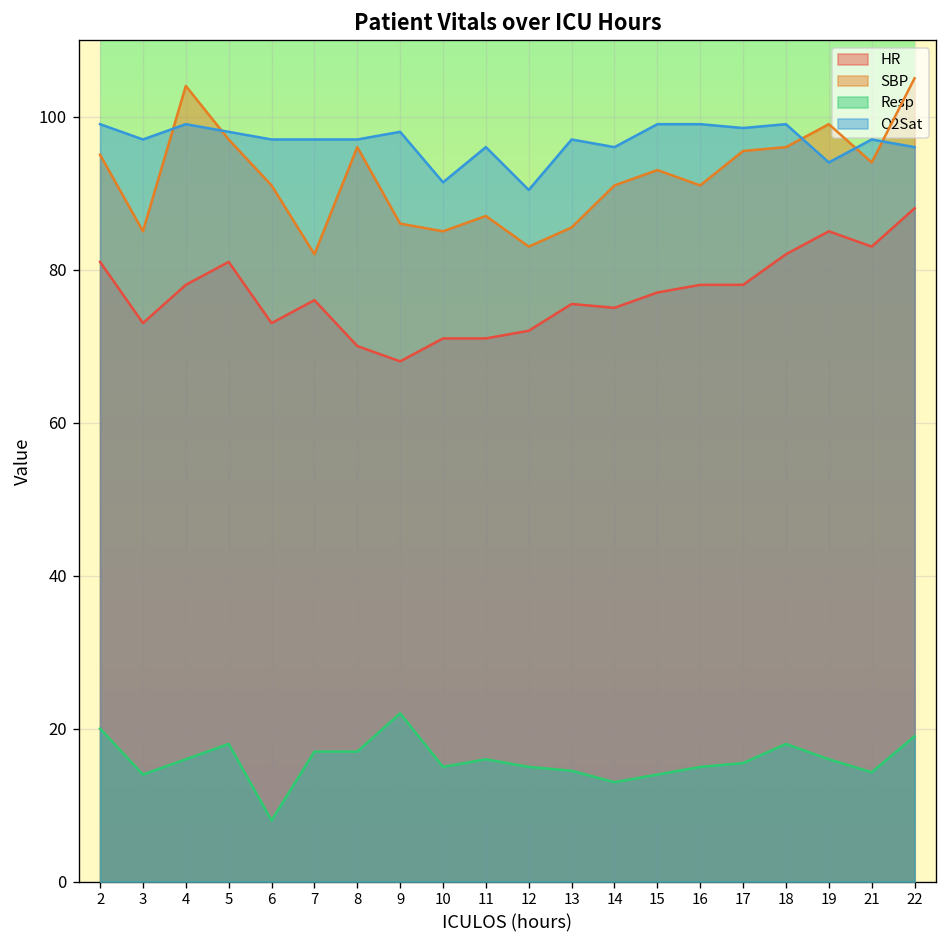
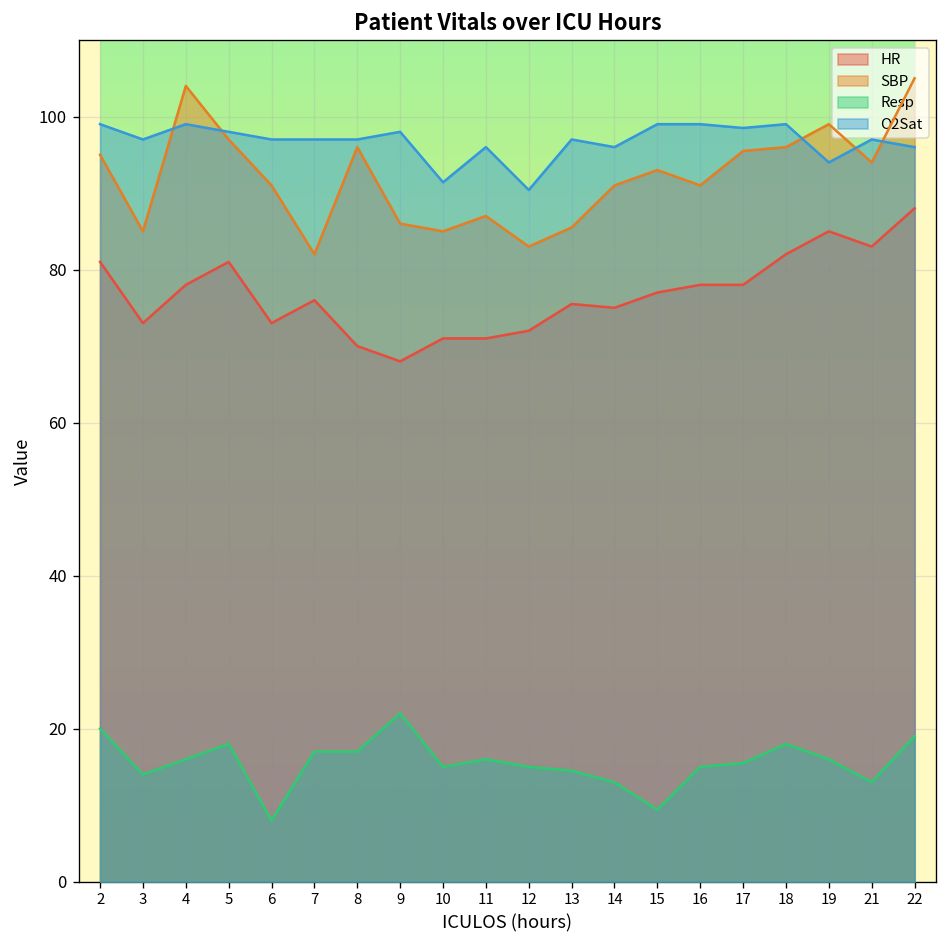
Resp, 15: 14 -> 9
Resp, 21: 14 -> 13
